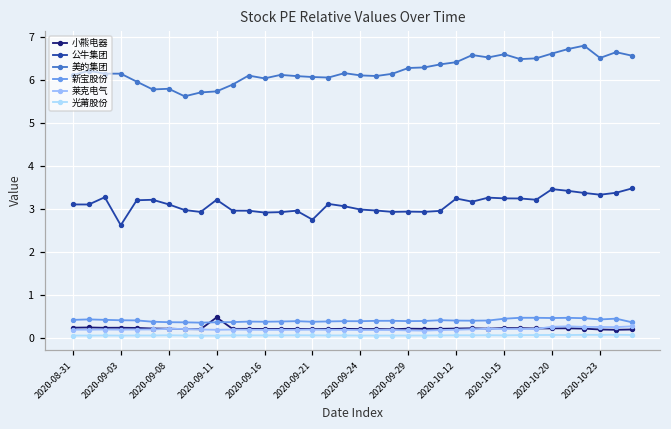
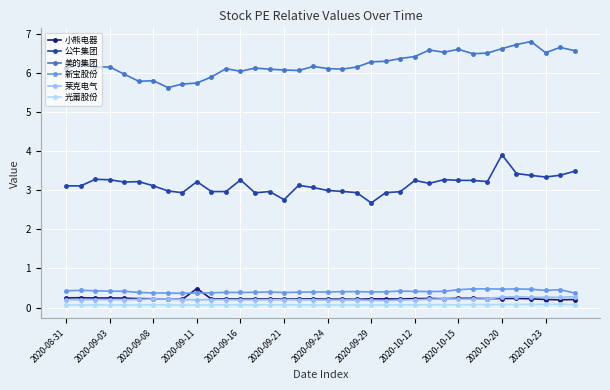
公牛集团, 2020-09-03: 2.6 -> 3.3
公牛集团, 2020-09-16: 2.9 -> 3.3
公牛集团, 2020-09-29: 2.9 -> 2.7
公牛集团, 2020-10-20: 3.5 -> 3.9
